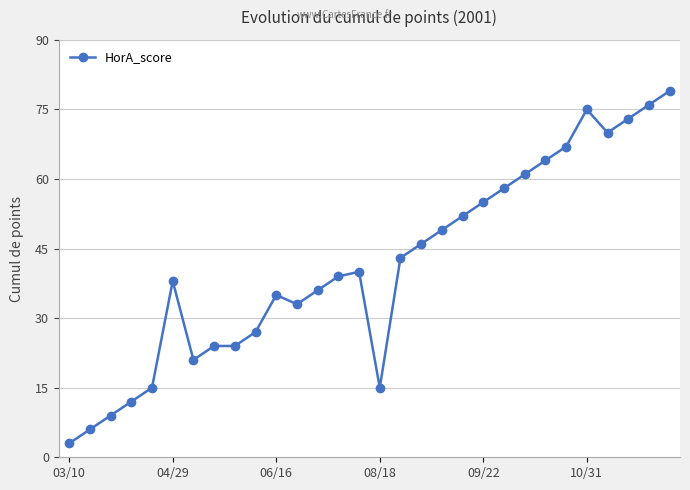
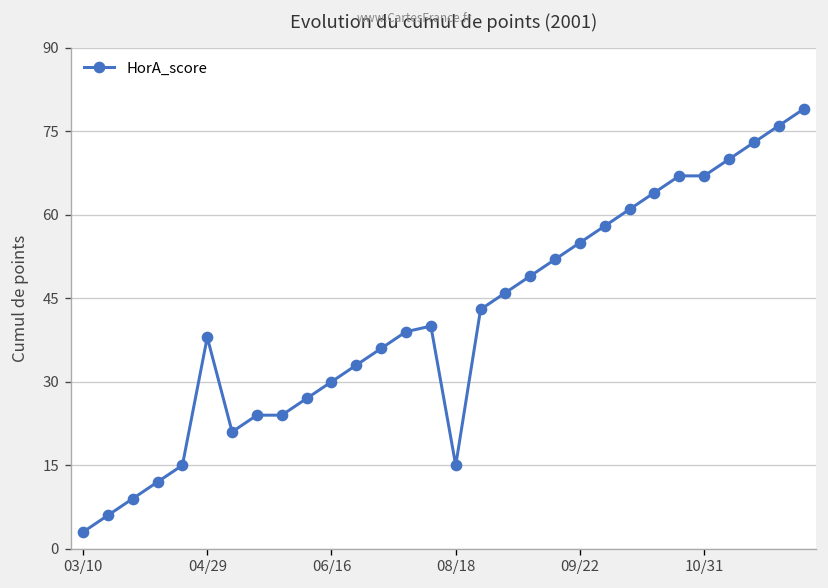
06/16: 35 -> 30
10/31: 75 -> 67
